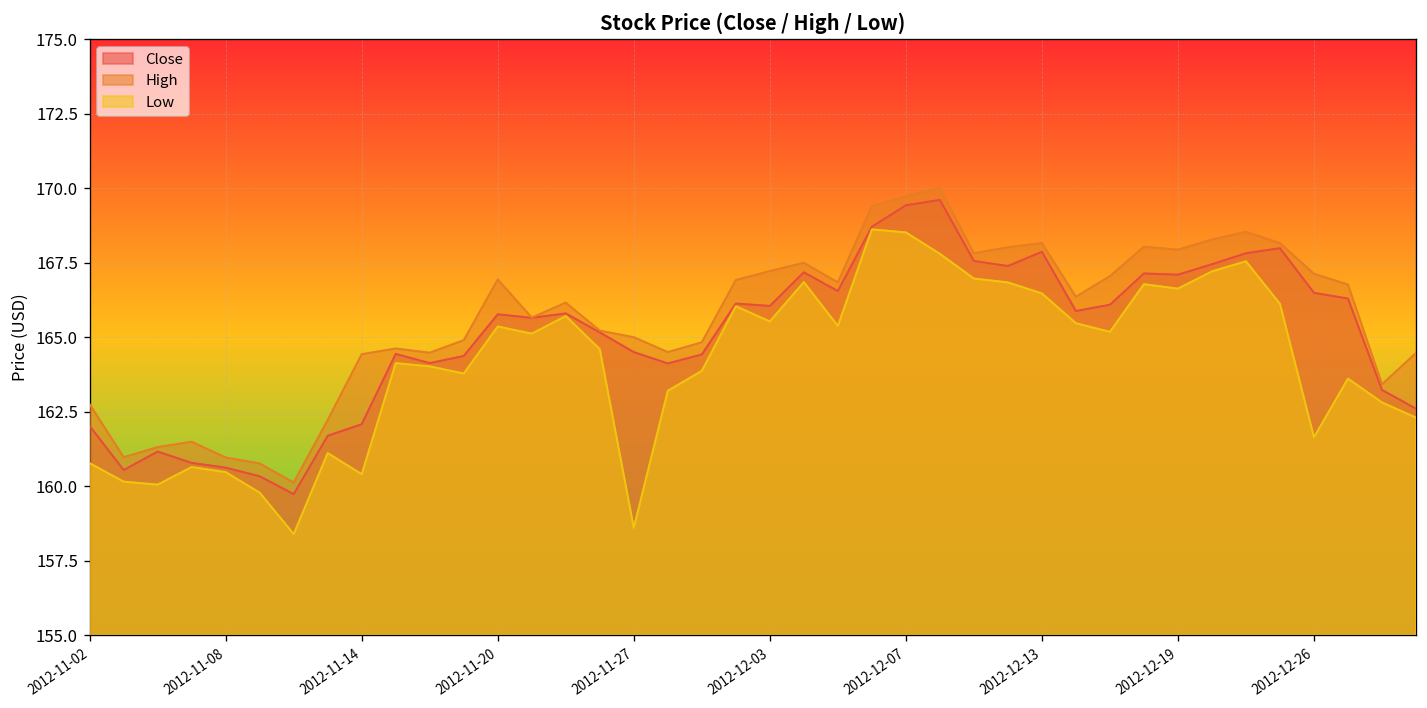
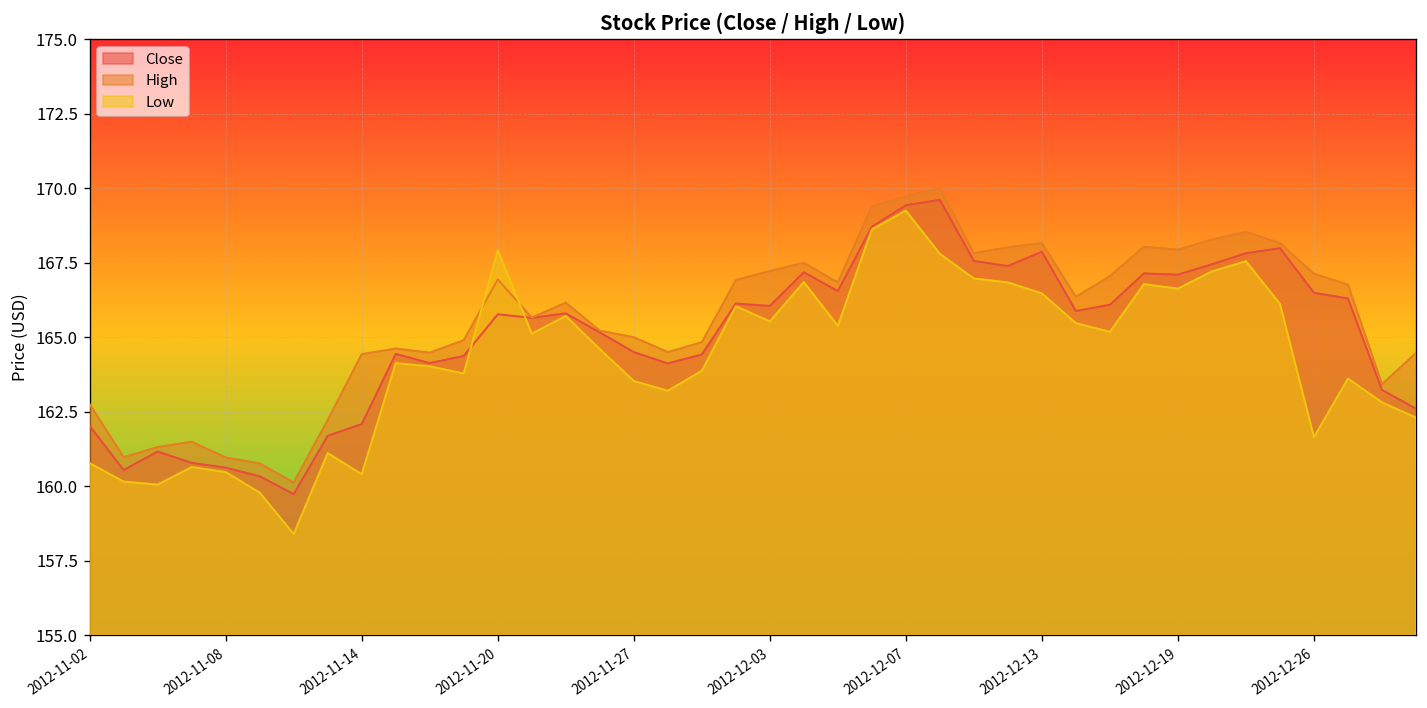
Low, 2012-11-20: 165.4 -> 167.9
Low, 2012-11-27: 158.6 -> 163.5
Low, 2012-12-07: 168.5 -> 169.3
